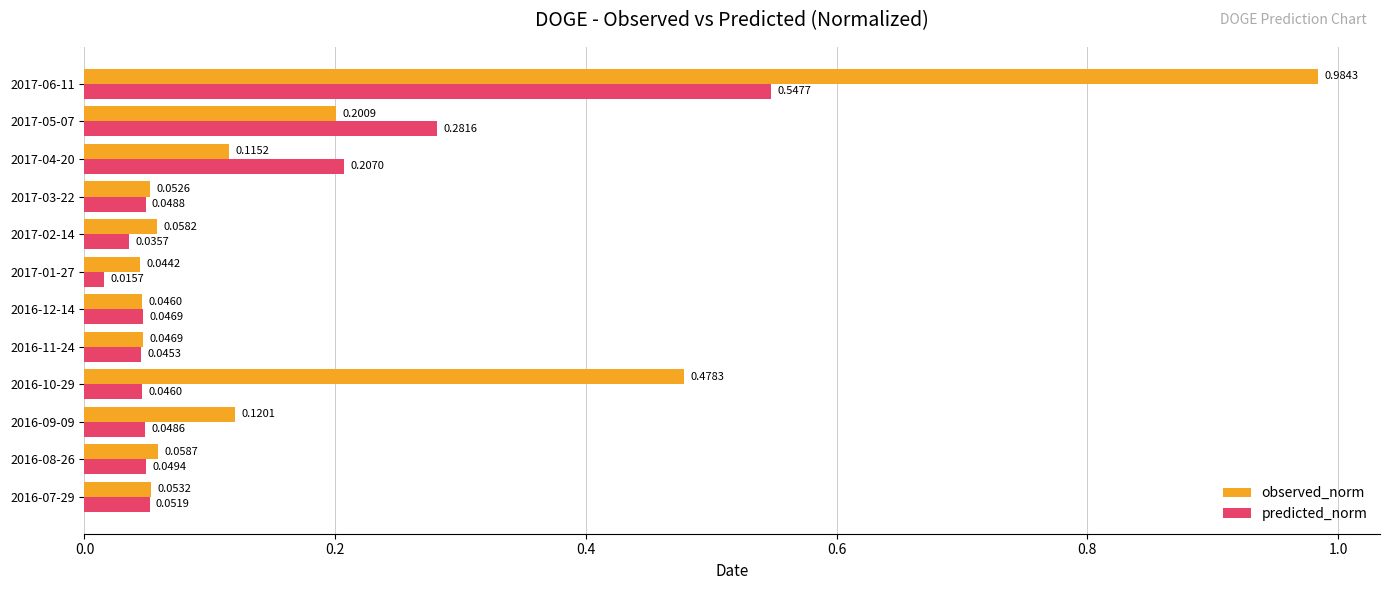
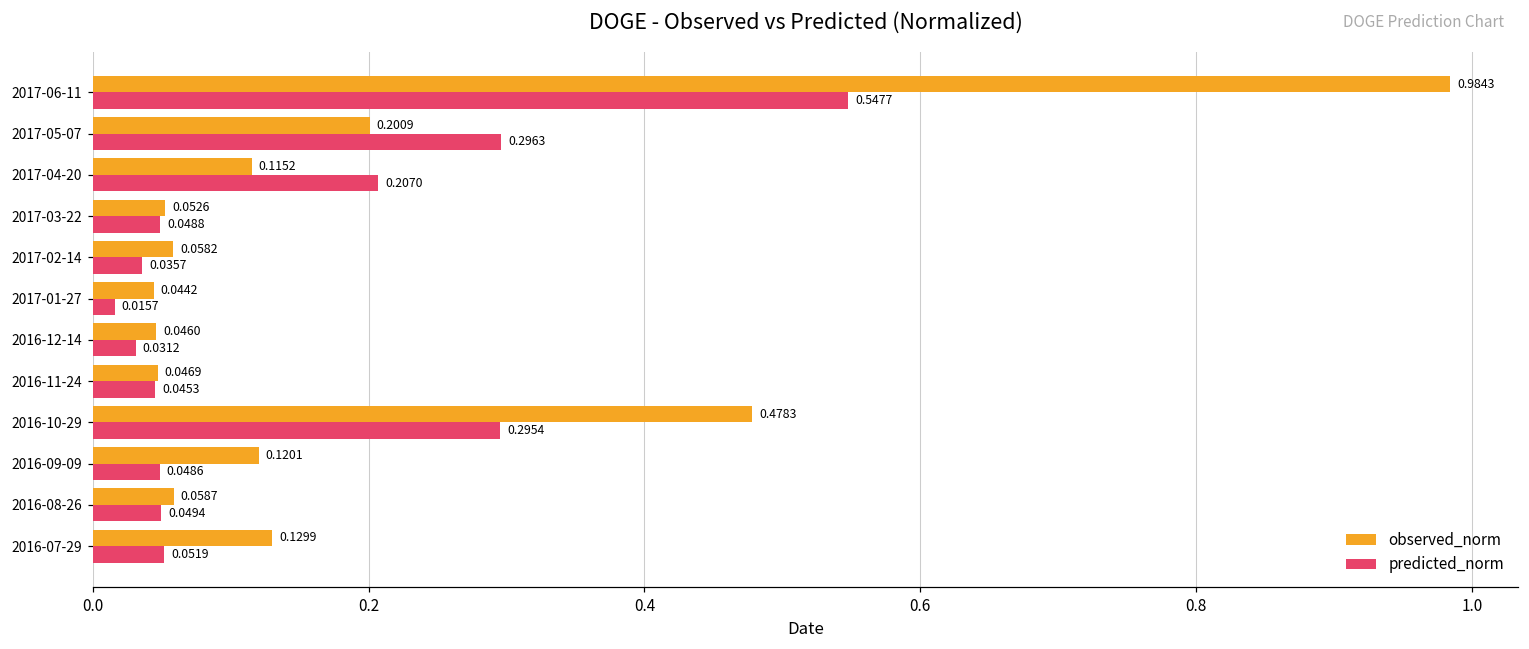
predicted_norm, 2017-05-07: 0.2816 -> 0.2963
predicted_norm, 2016-12-14: 0.0469 -> 0.0312
predicted_norm, 2016-10-29: 0.0460 -> 0.2954
observed_norm, 2016-07-29: 0.0532 -> 0.1299
